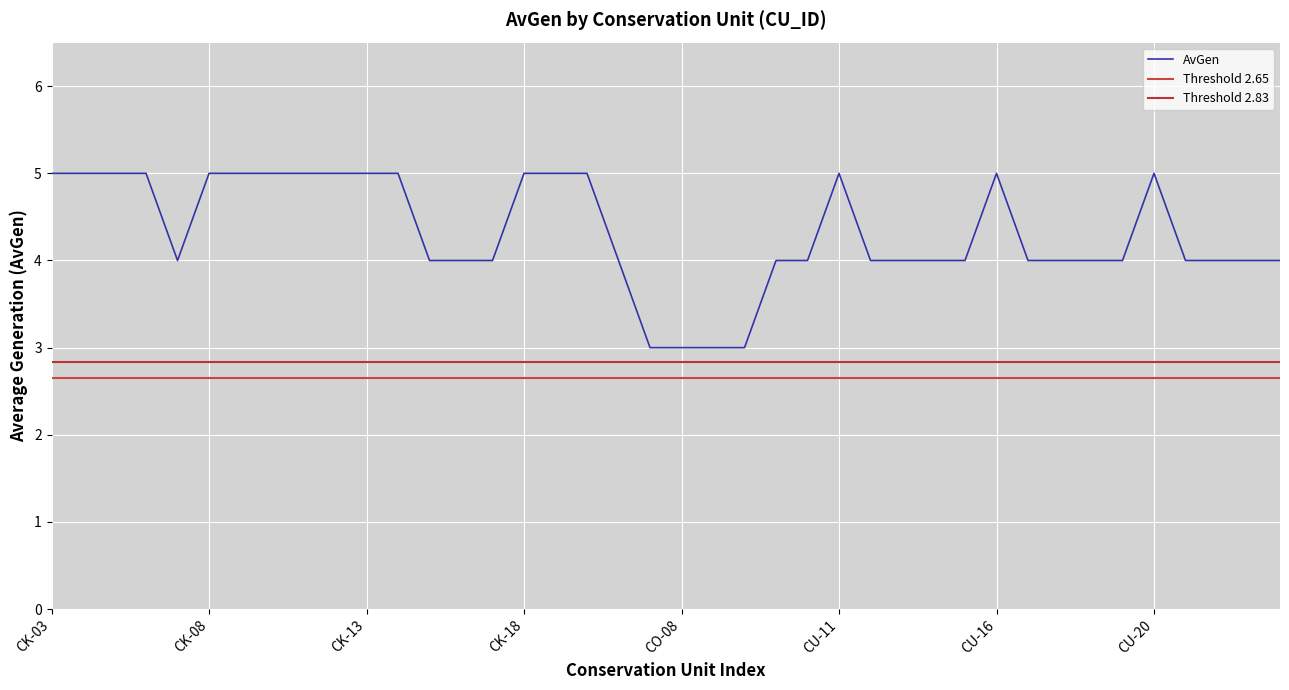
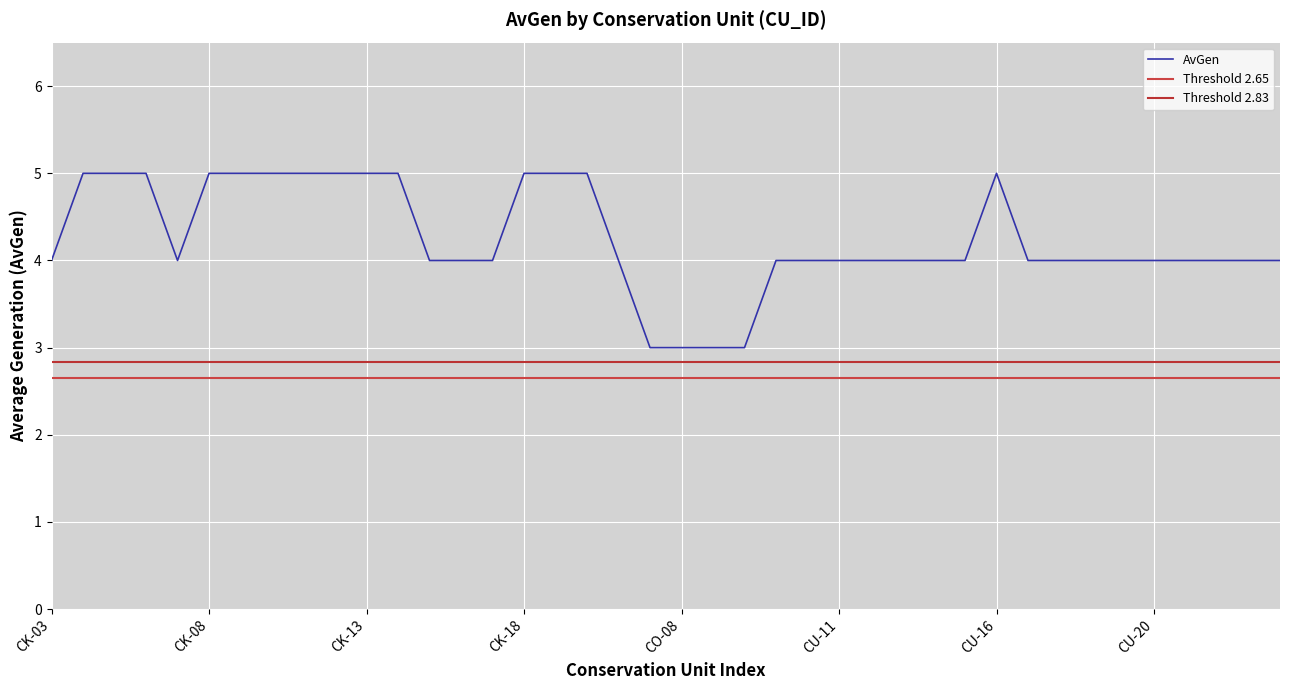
CK-03: 5 -> 4
CU-11: 5 -> 4
CU-20: 5 -> 4
